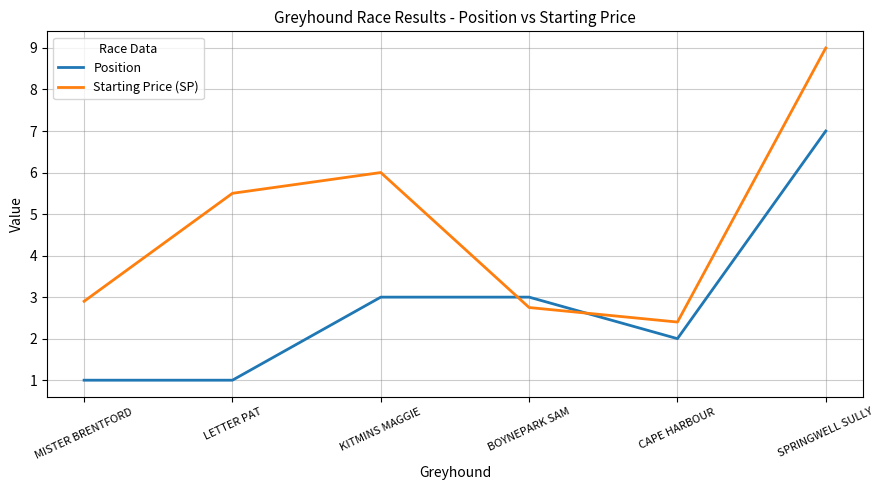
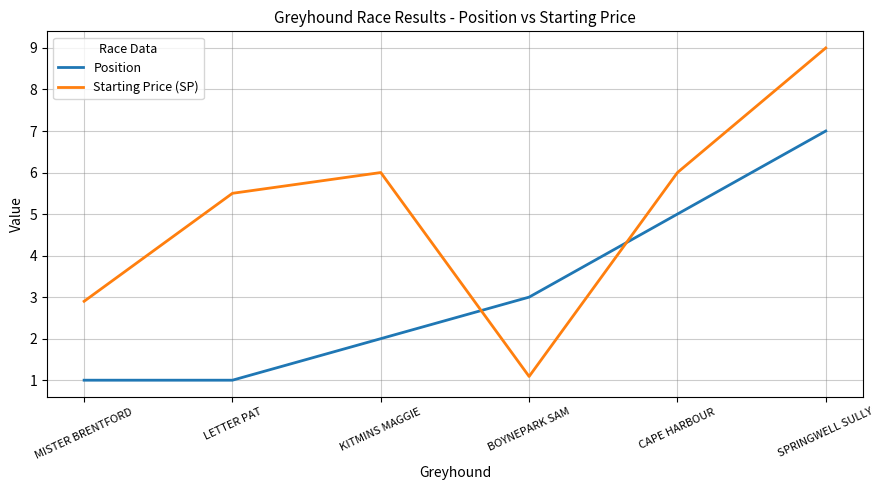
Position, KITMINS MAGGIE: 3 -> 2
Starting Price (SP), BOYNEPARK SAM: 2.8 -> 1.1
Position, CAPE HARBOUR: 2 -> 5
Starting Price (SP), CAPE HARBOUR: 2.4 -> 6.0
